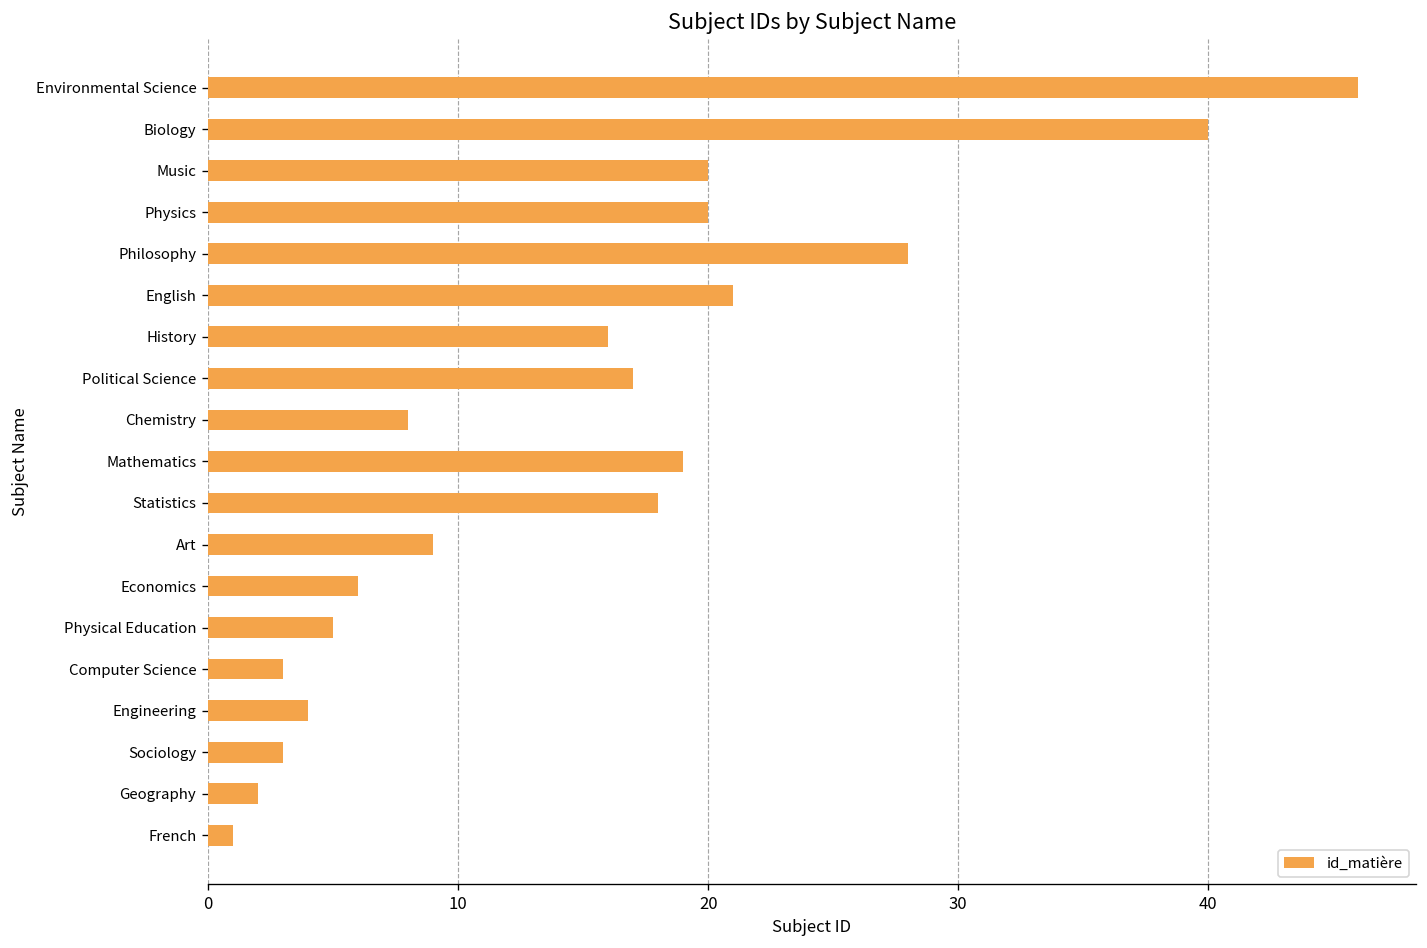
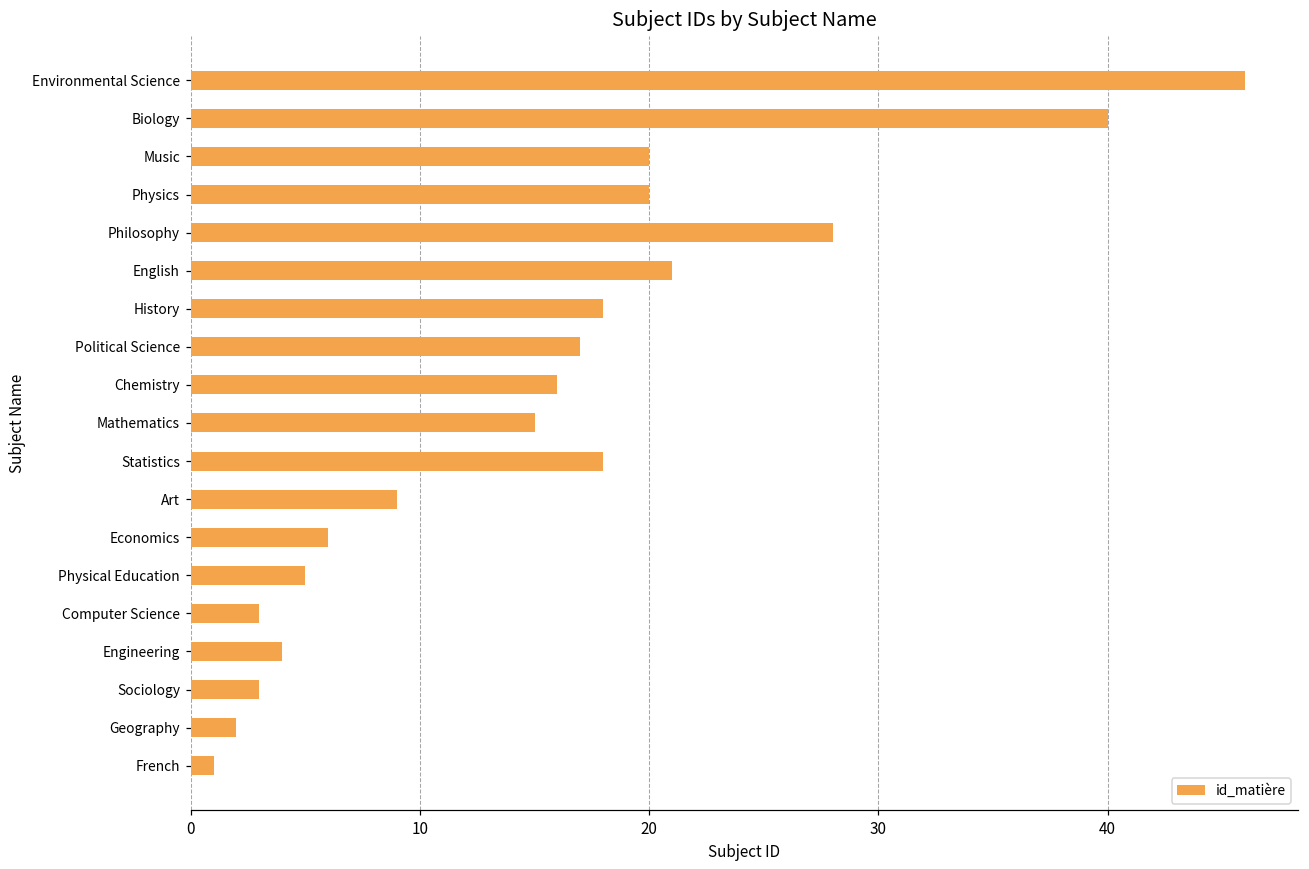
History: 16 -> 18
Chemistry: 8 -> 16
Mathematics: 19 -> 15
